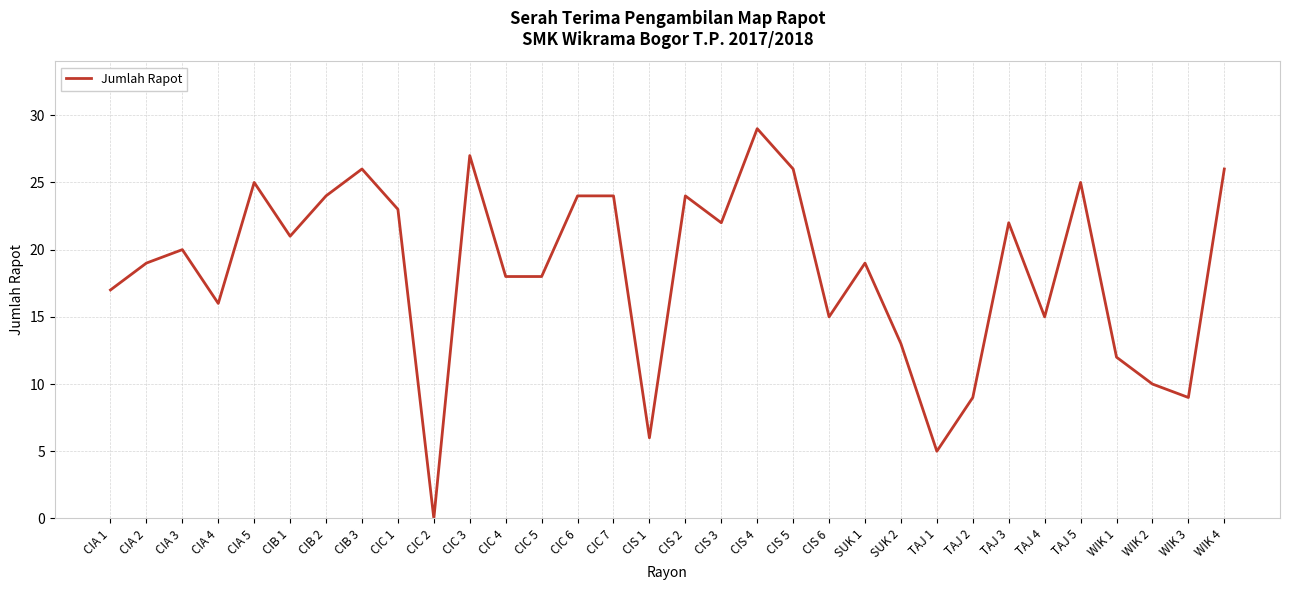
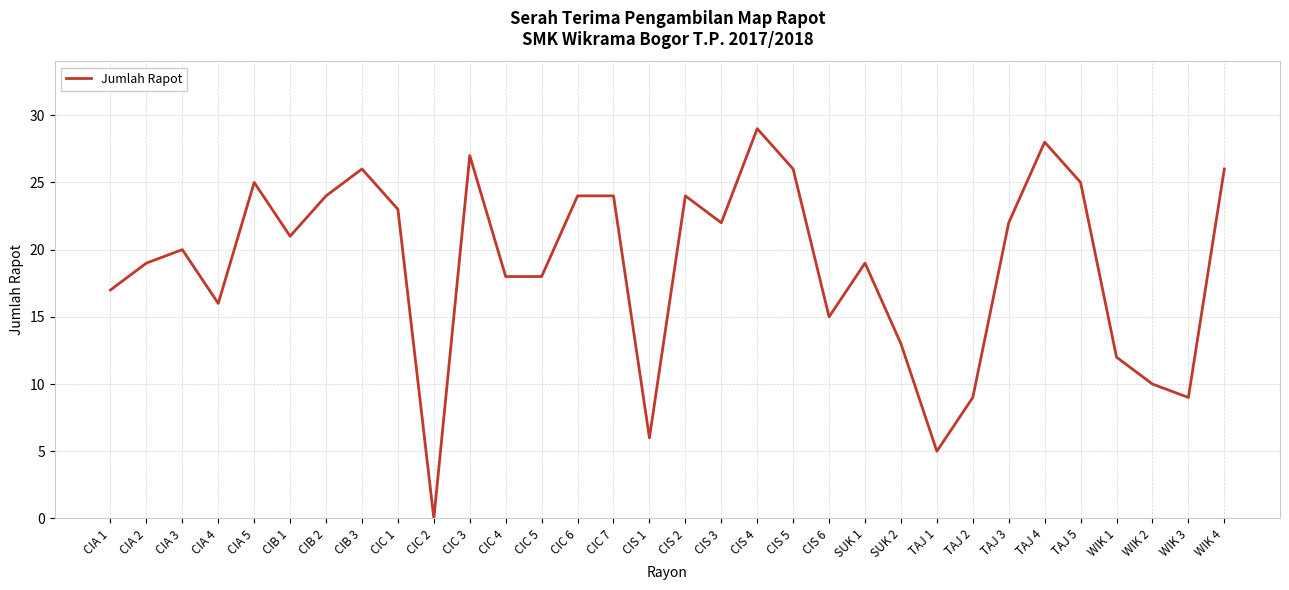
TAJ 4: 15 -> 28
